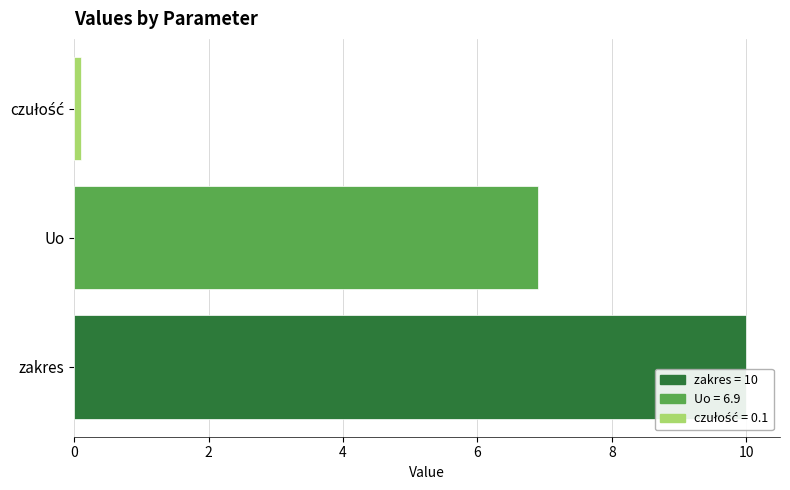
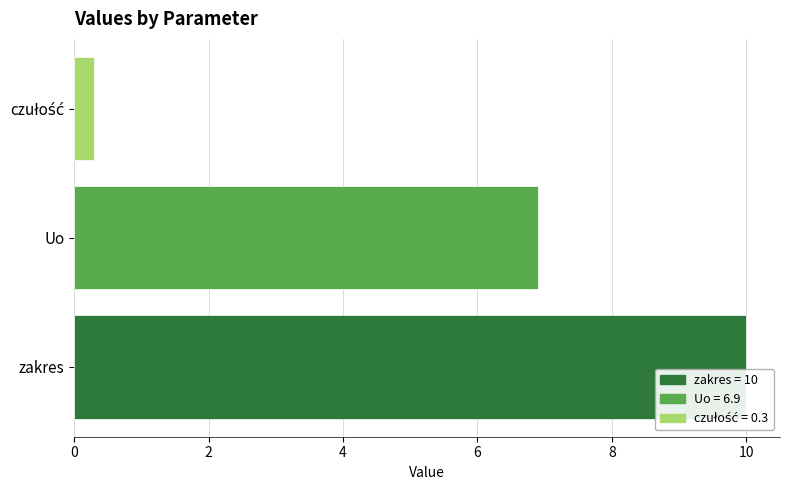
czułość: 0.1 -> 0.3
